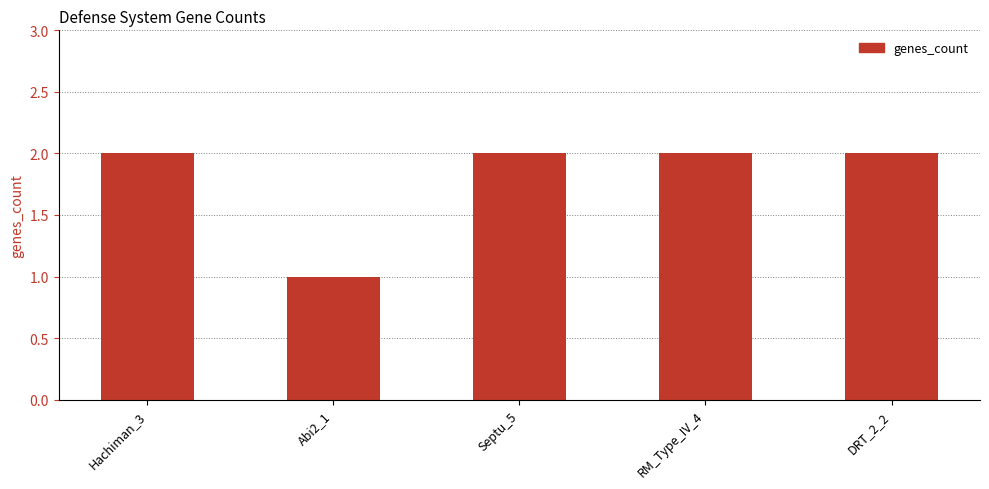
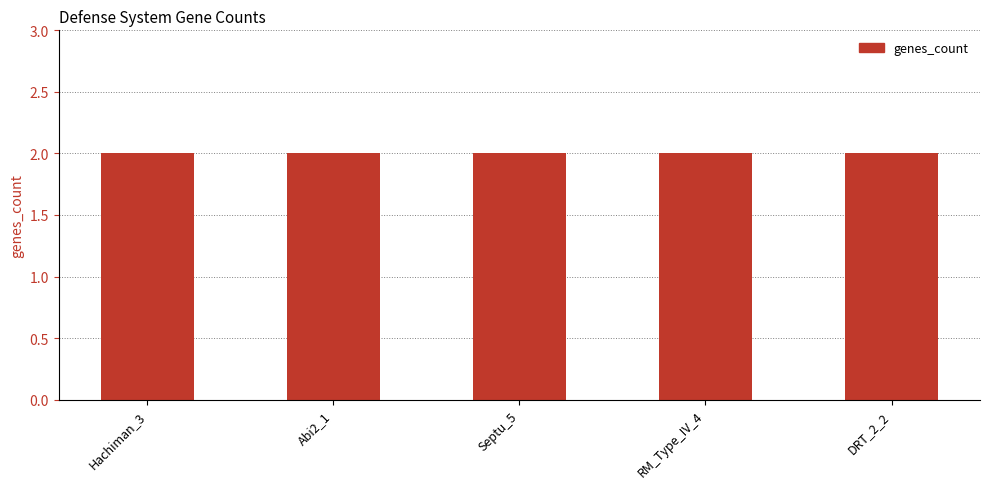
Abi2_1: 1 -> 2
